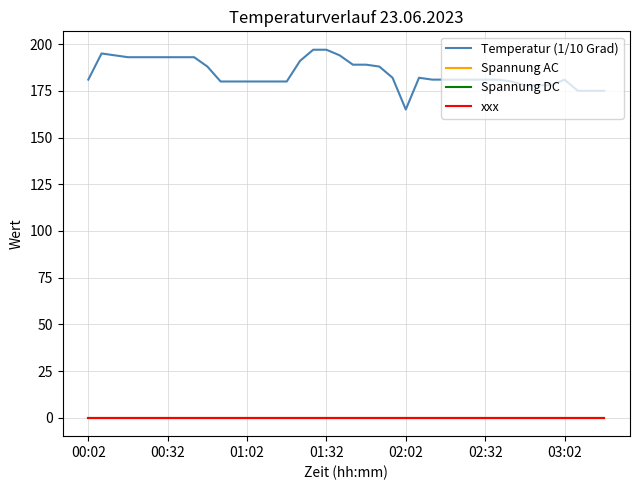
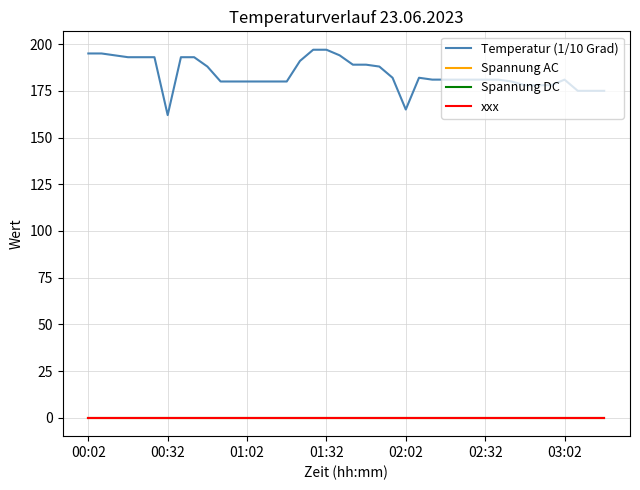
Temperatur (1/10 Grad), 00:02: 181 -> 195
Temperatur (1/10 Grad), 00:32: 193 -> 162
